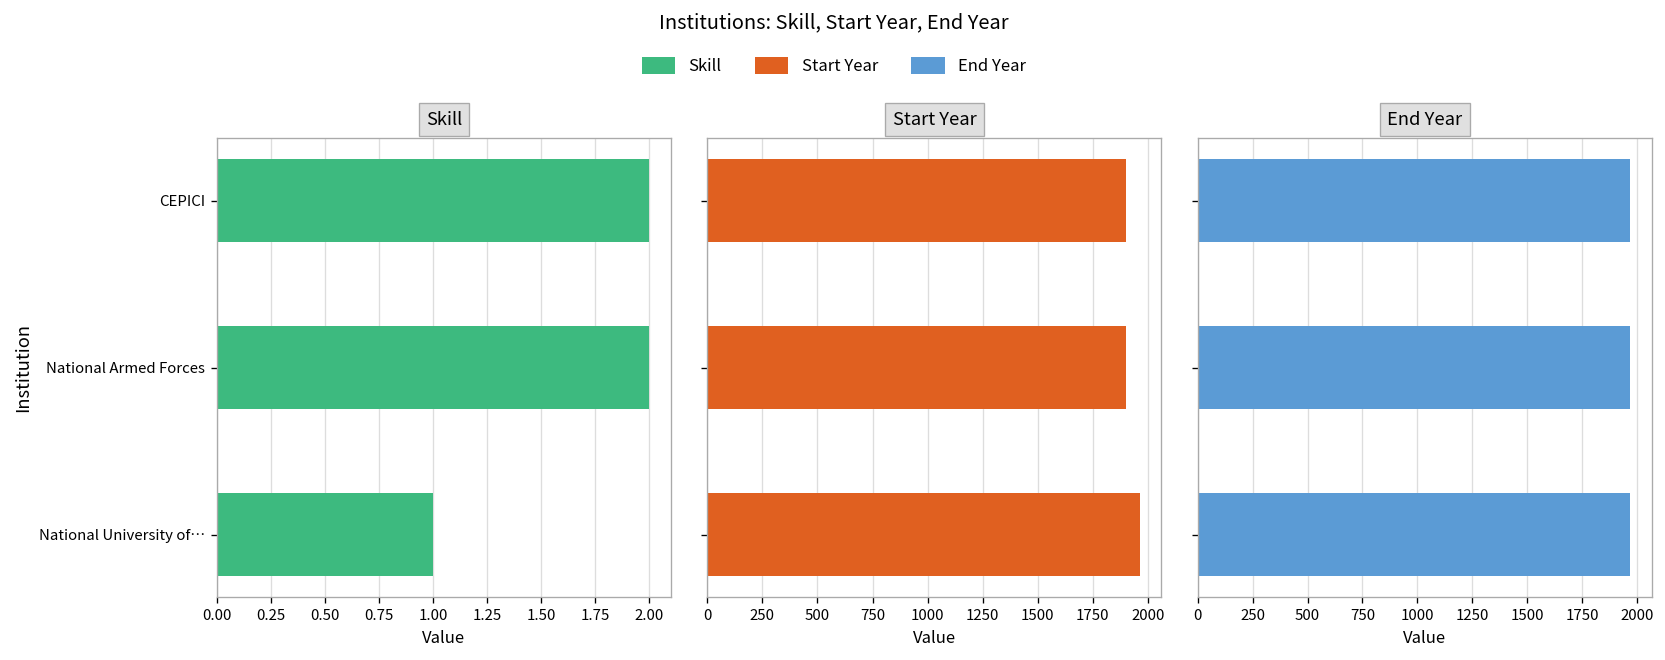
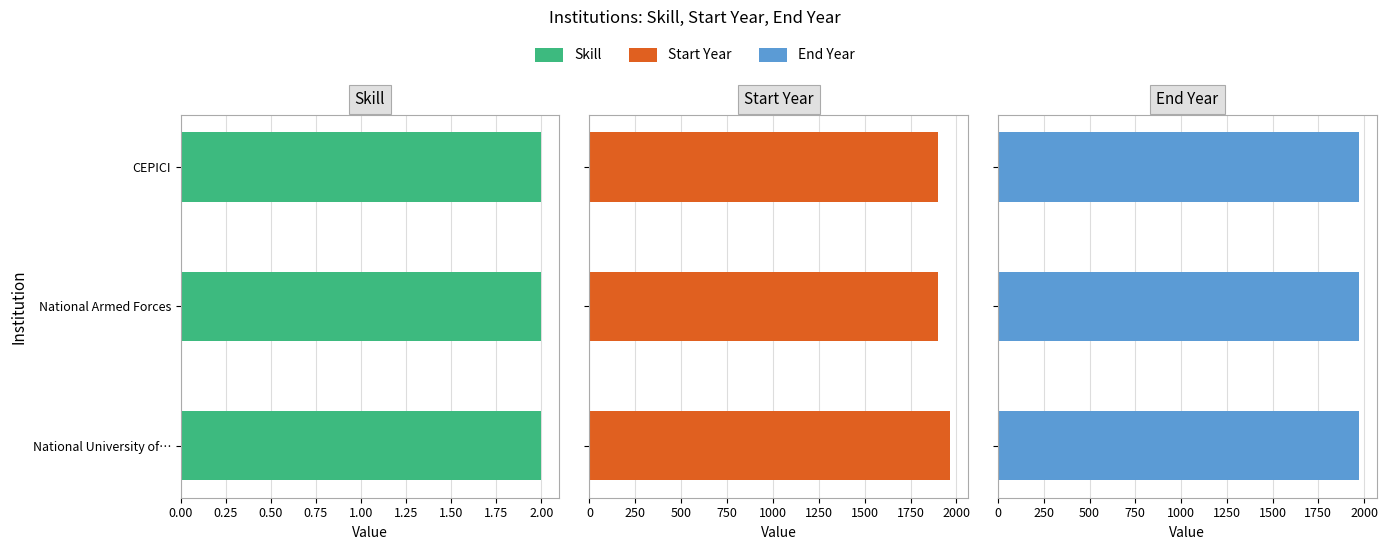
Skill, National University of…: 1 -> 2
